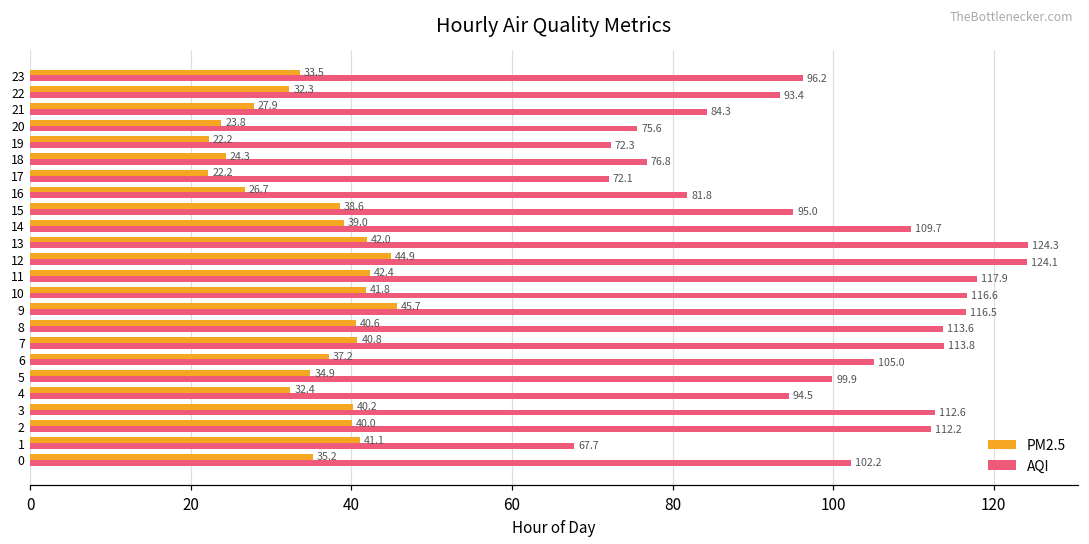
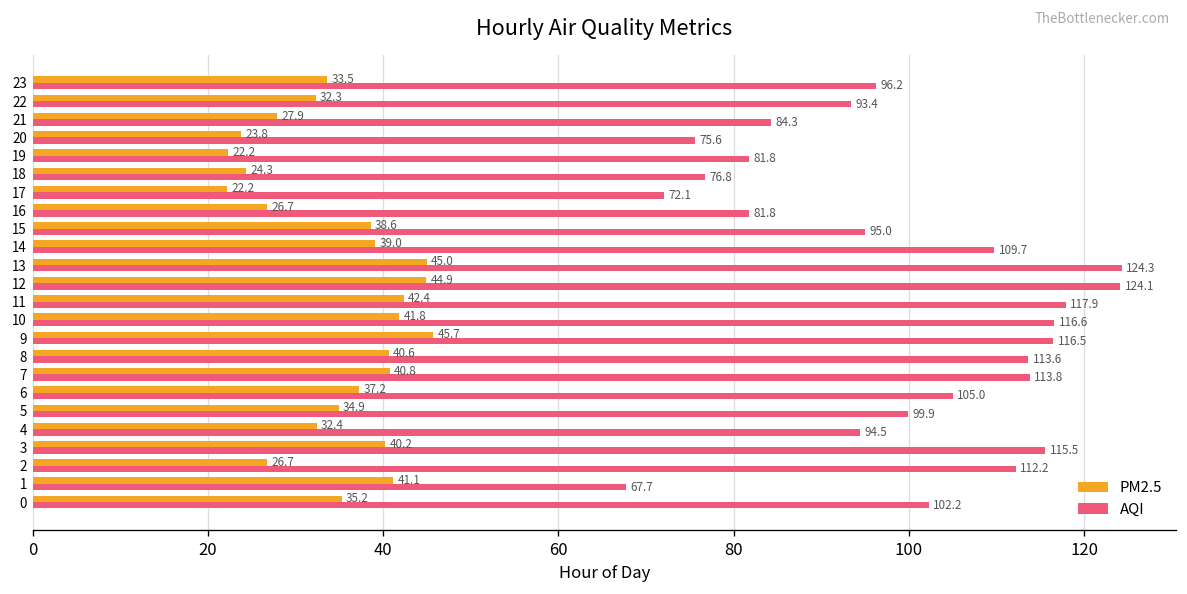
AQI, 19: 72.3 -> 81.8
PM2.5, 13: 42.0 -> 45.0
AQI, 3: 112.6 -> 115.5
PM2.5, 2: 40.0 -> 26.7
